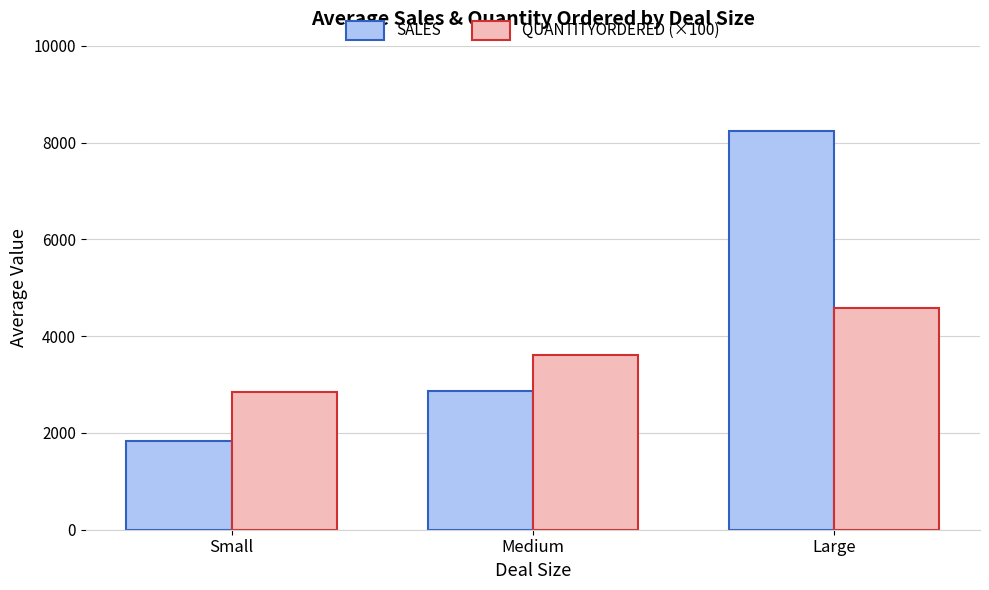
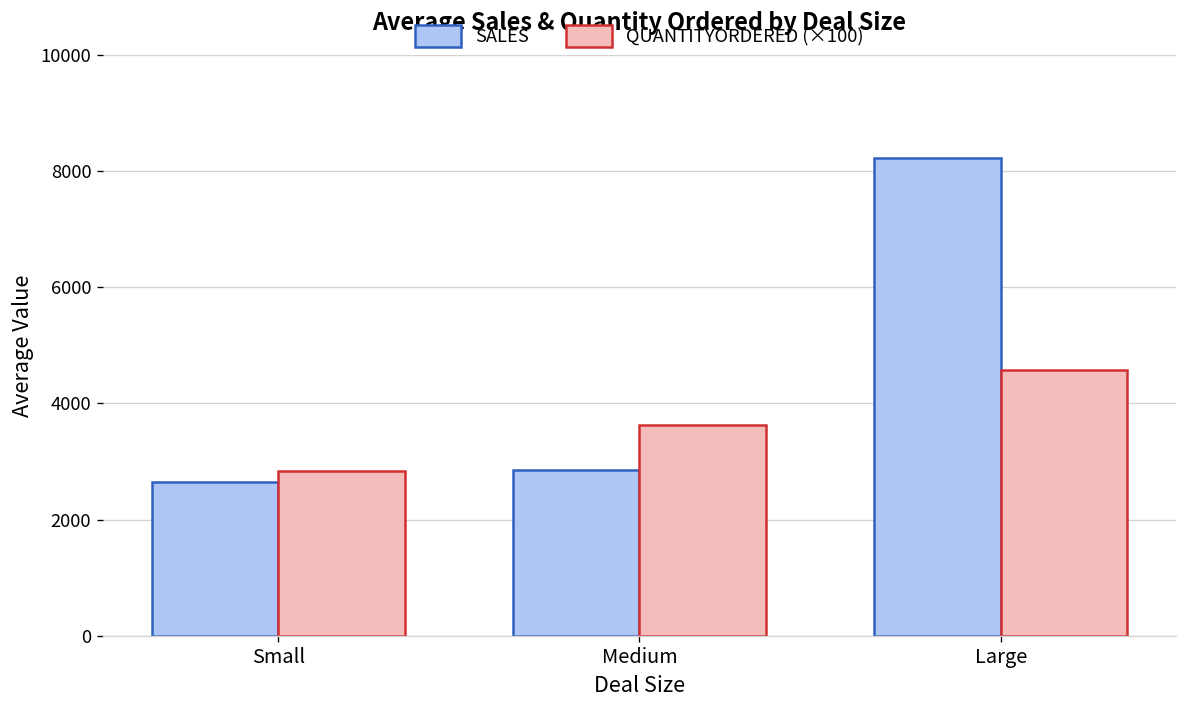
SALES, Small: 1800 -> 2600
